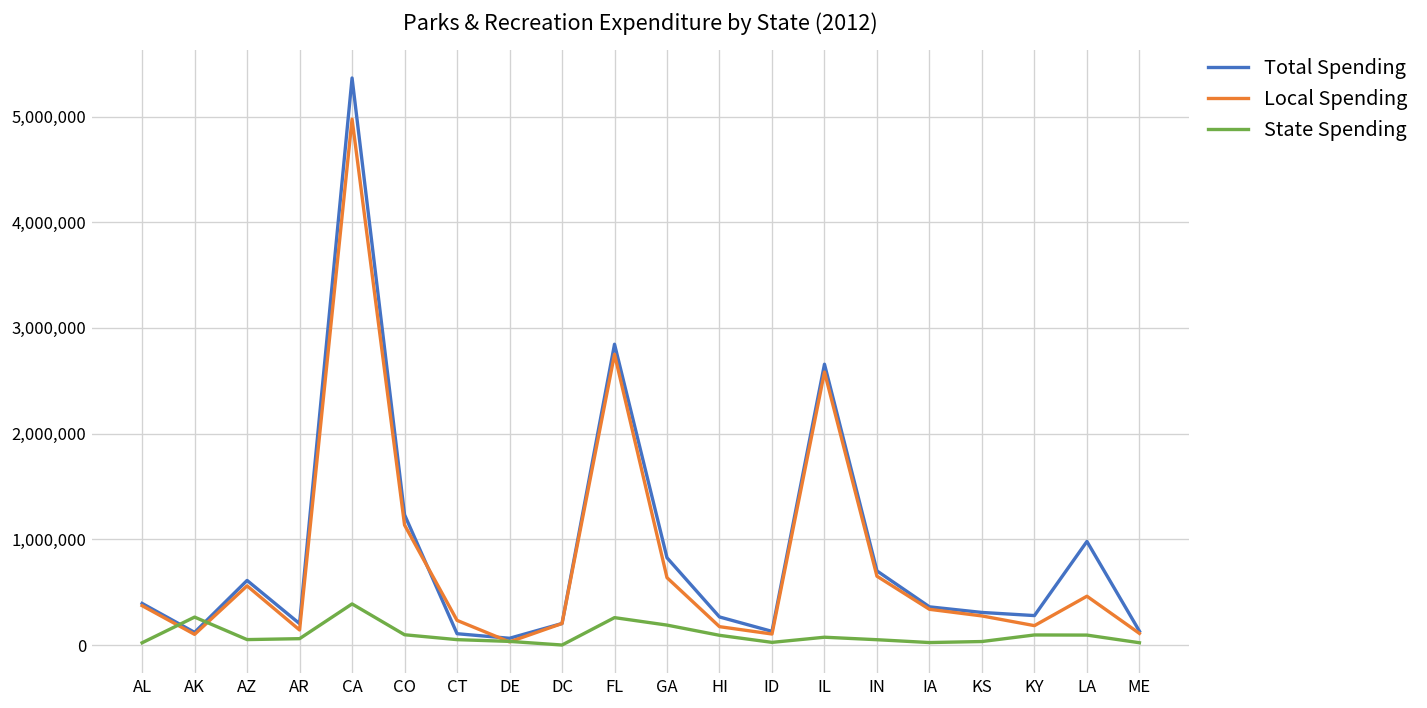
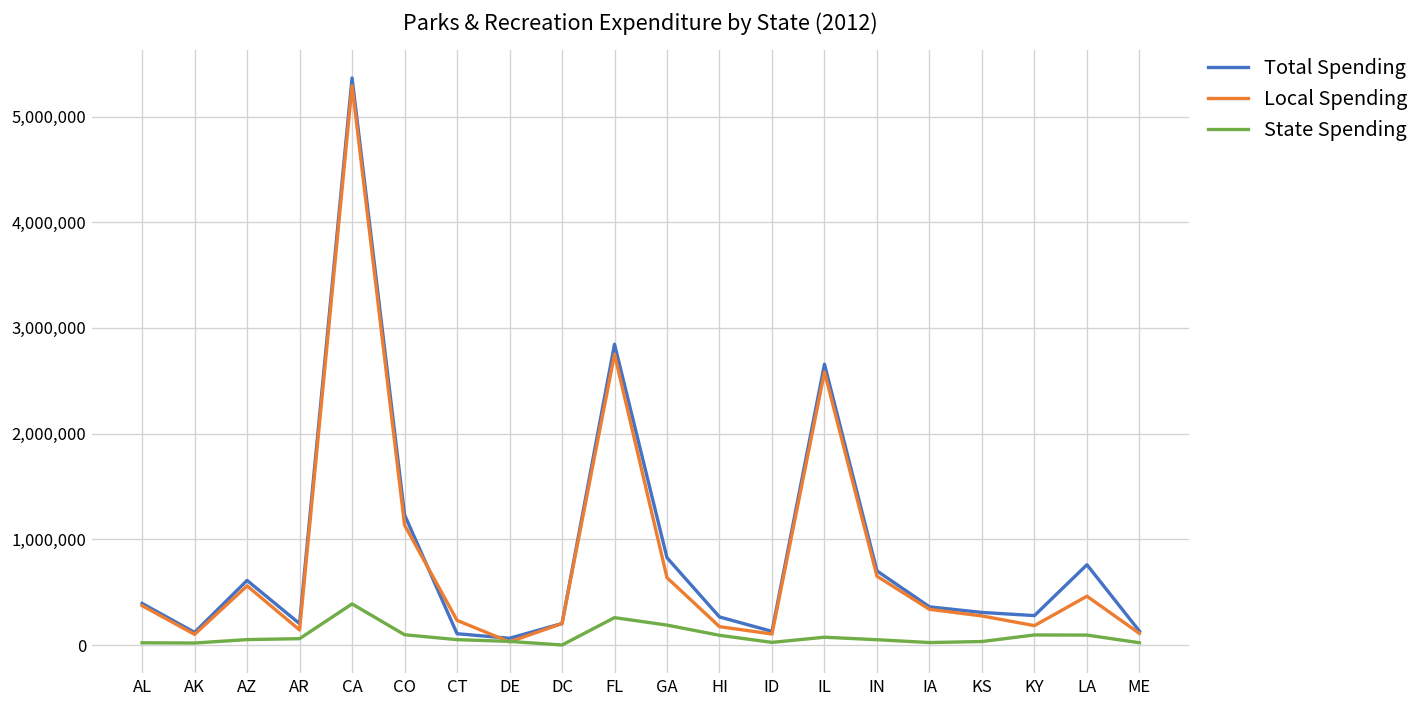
State Spending, AK: 300,000 -> 0
Local Spending, CA: 5,000,000 -> 5,300,000
Total Spending, LA: 1,000,000 -> 800,000
